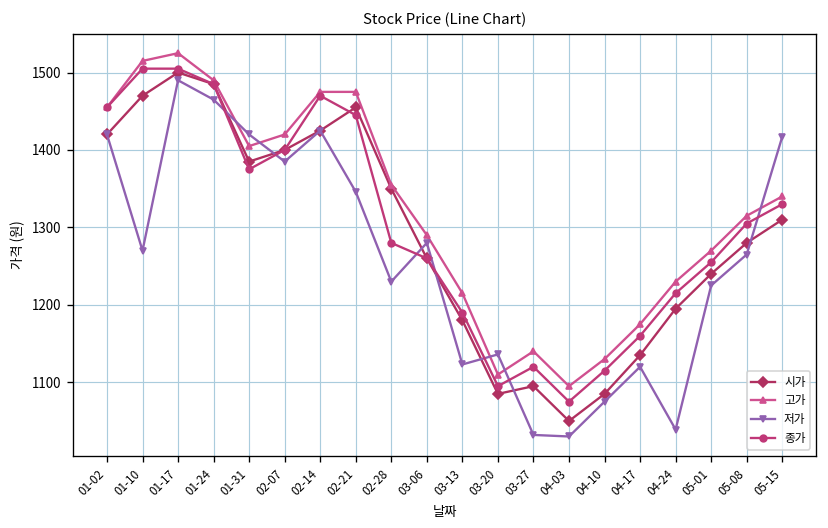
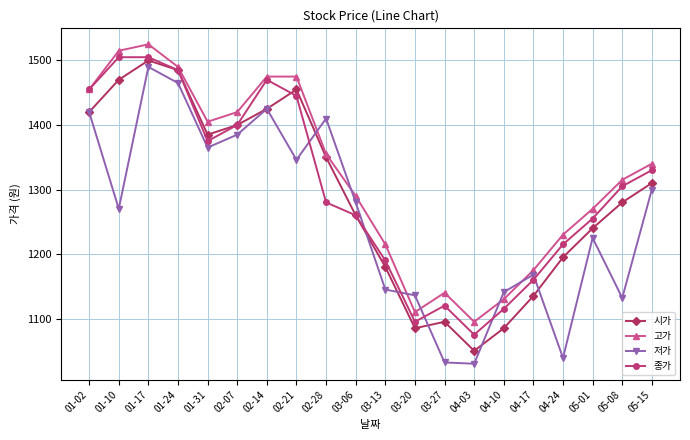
저가, 01-31: 1420 -> 1370
저가, 02-28: 1230 -> 1410
저가, 03-13: 1120 -> 1150
저가, 04-10: 1080 -> 1140
저가, 04-17: 1120 -> 1170
저가, 05-08: 1270 -> 1130
저가, 05-15: 1420 -> 1300
